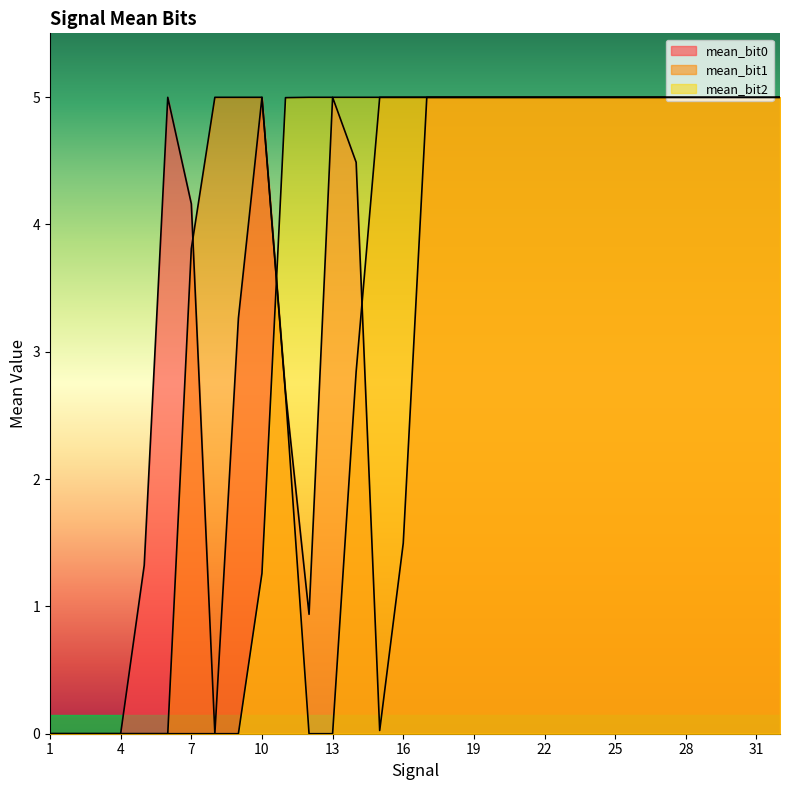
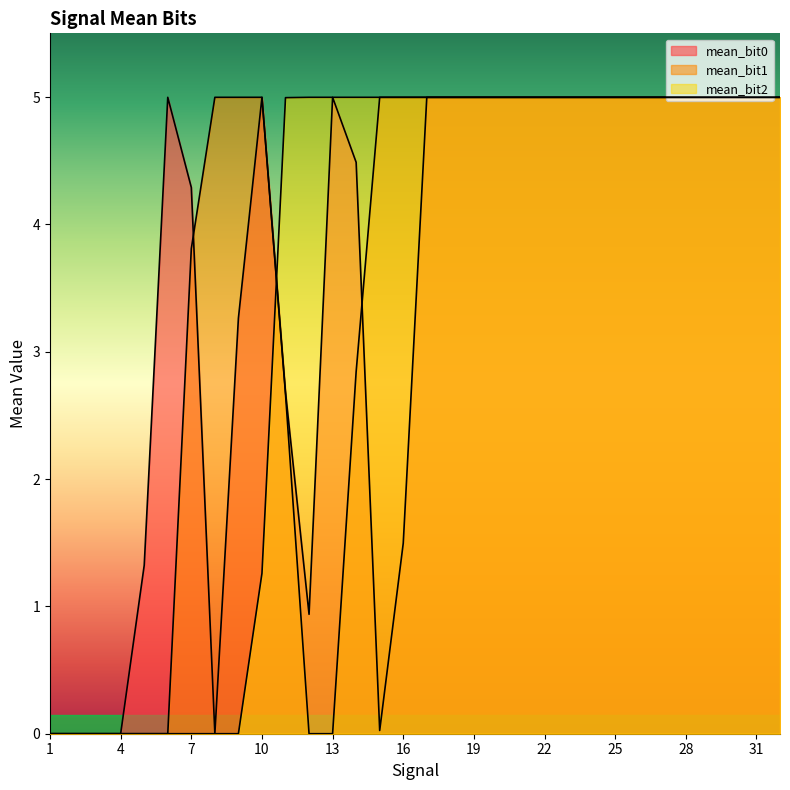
mean_bit0, 7: 4.16 -> 4.29
